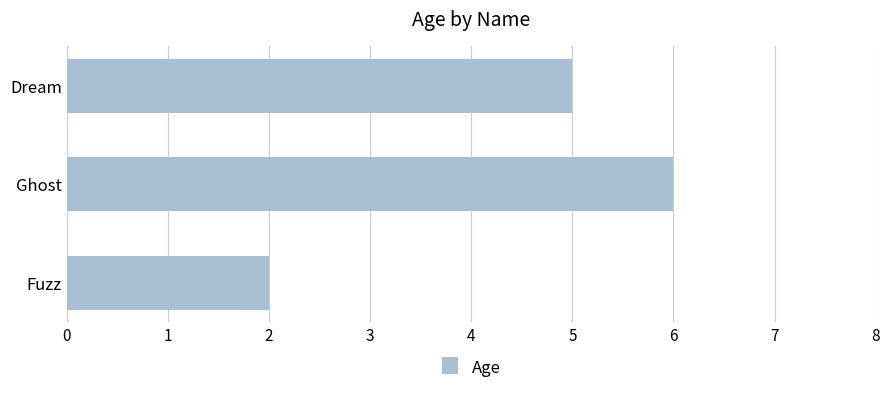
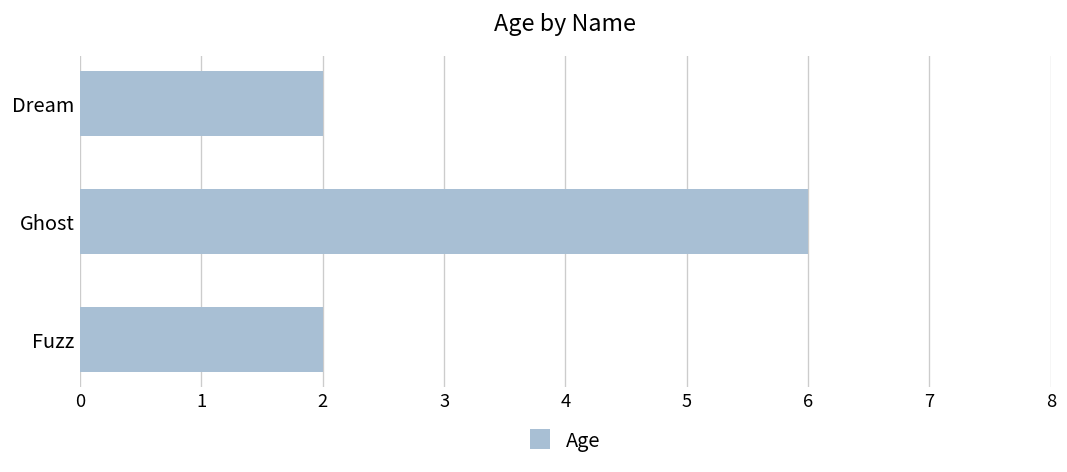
Dream: 5 -> 2
